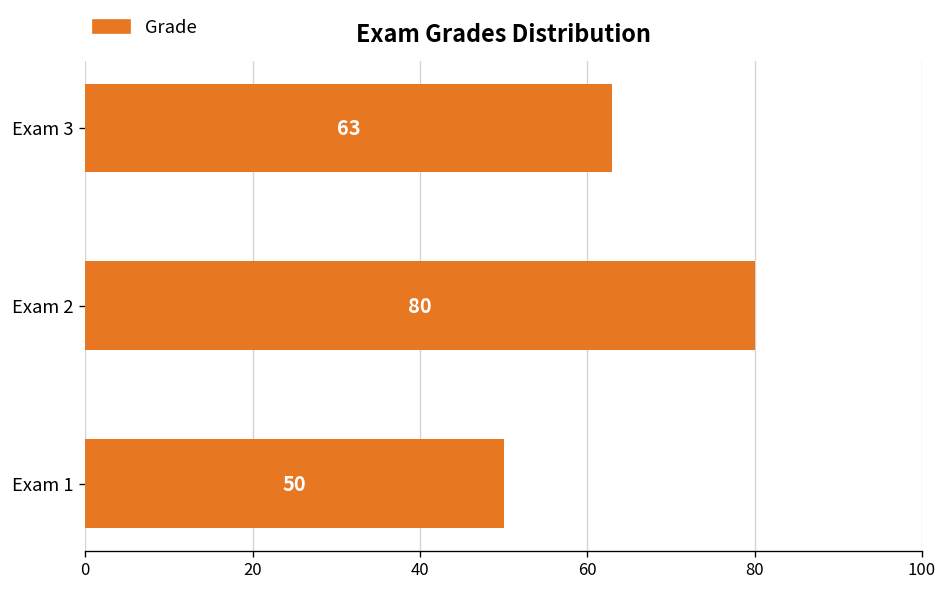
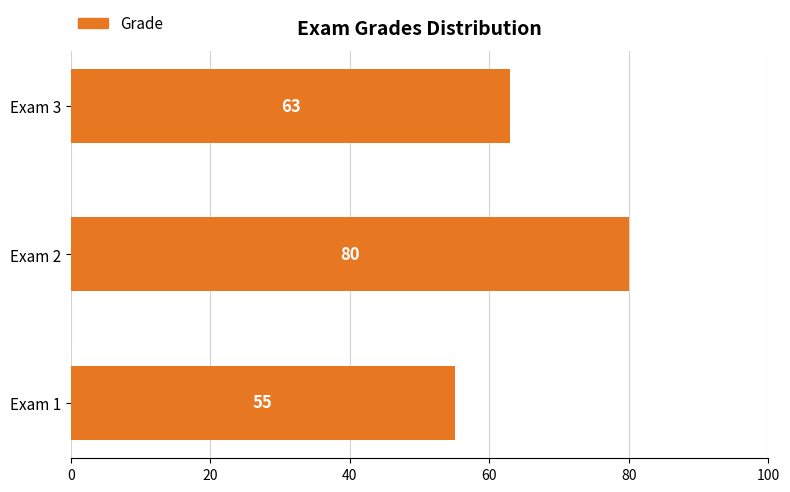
Exam 1: 50 -> 55
